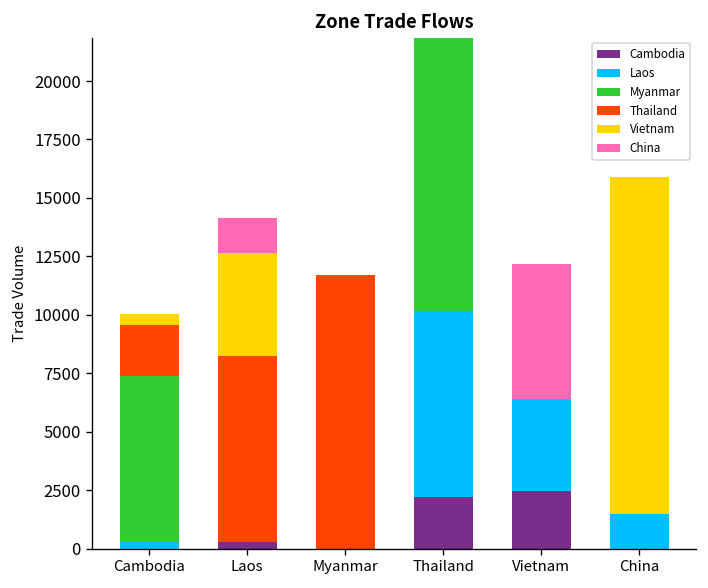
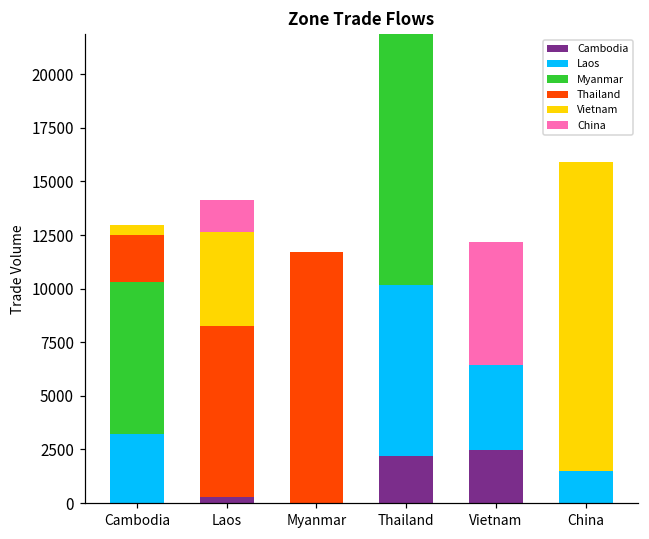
Laos, Cambodia: 300 -> 3200
